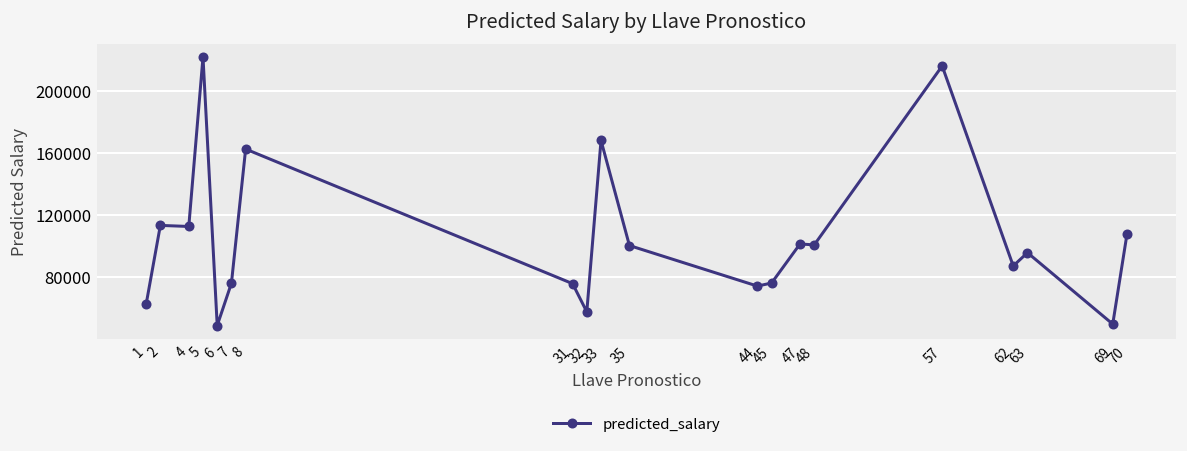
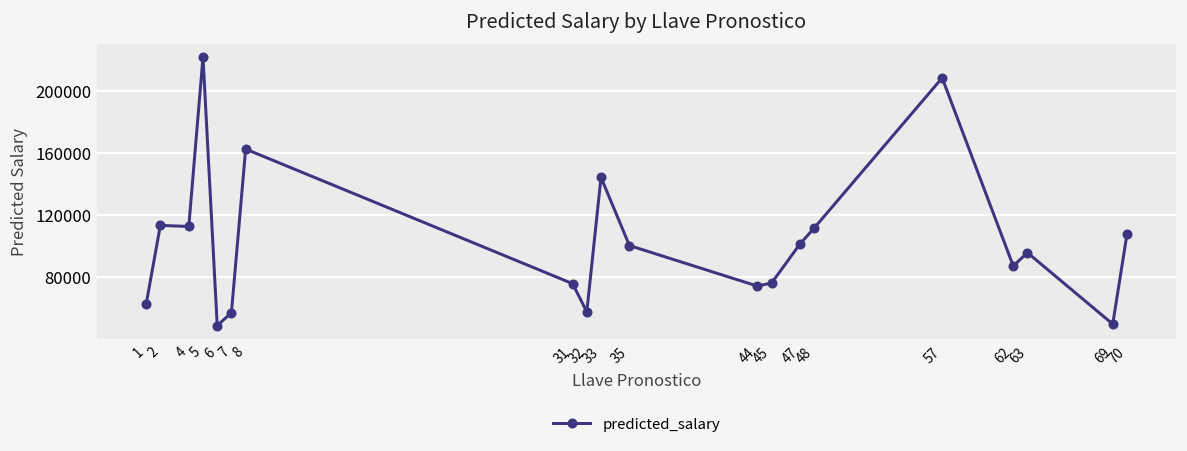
7: 76000 -> 57000
33: 168000 -> 144000
48: 101000 -> 112000
57: 216000 -> 209000
